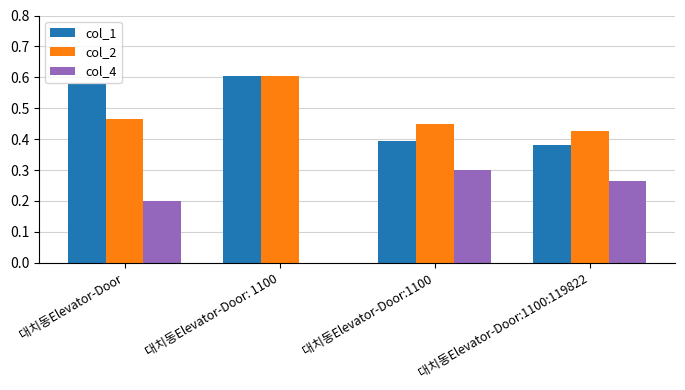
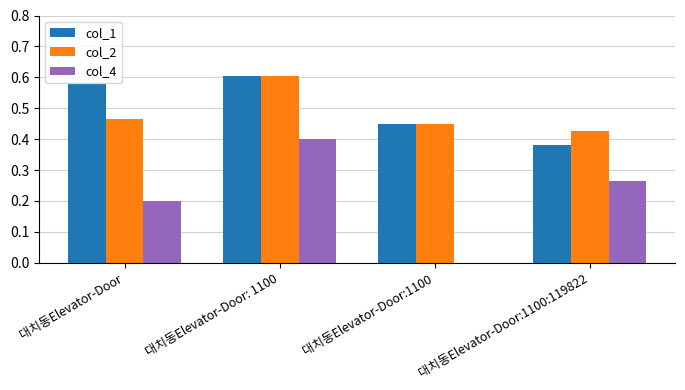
col_4, 대치동Elevator-Door: 1100: 0.0 -> 0.4
col_1, 대치동Elevator-Door:1100: 0.40 -> 0.45
col_4, 대치동Elevator-Door:1100: 0.3 -> 0.0
